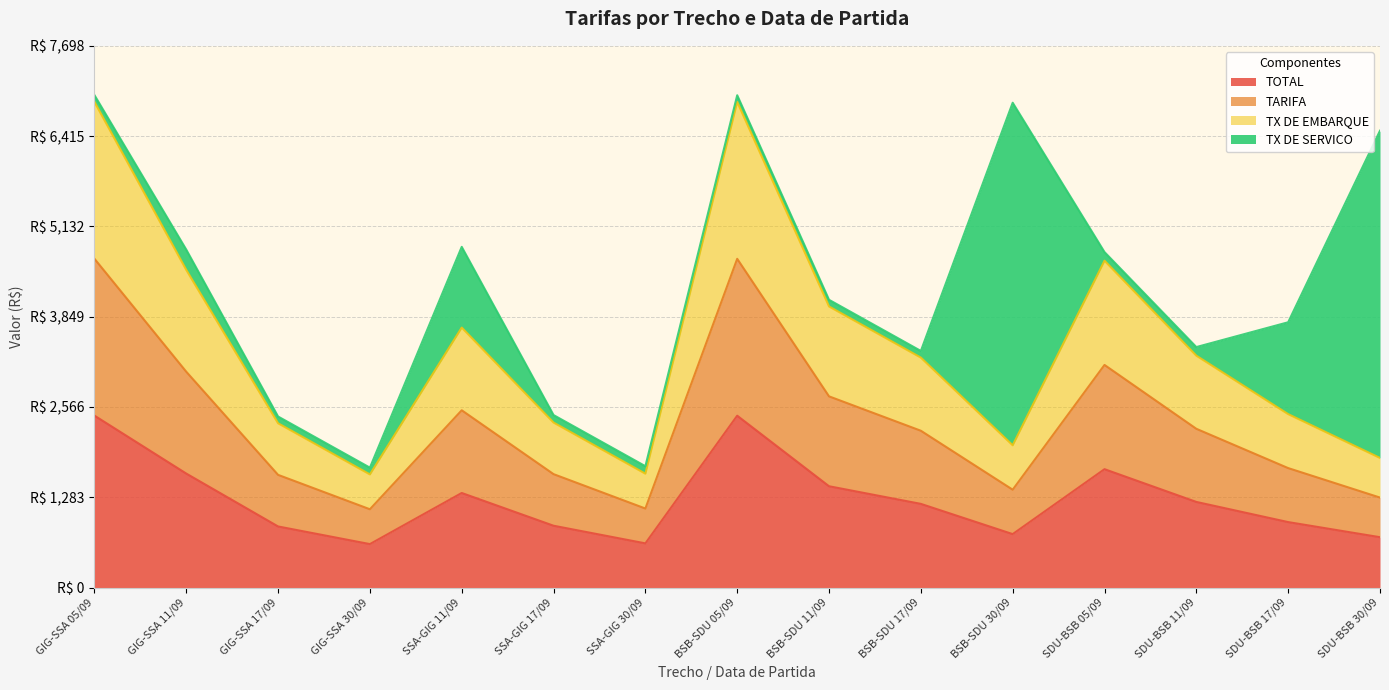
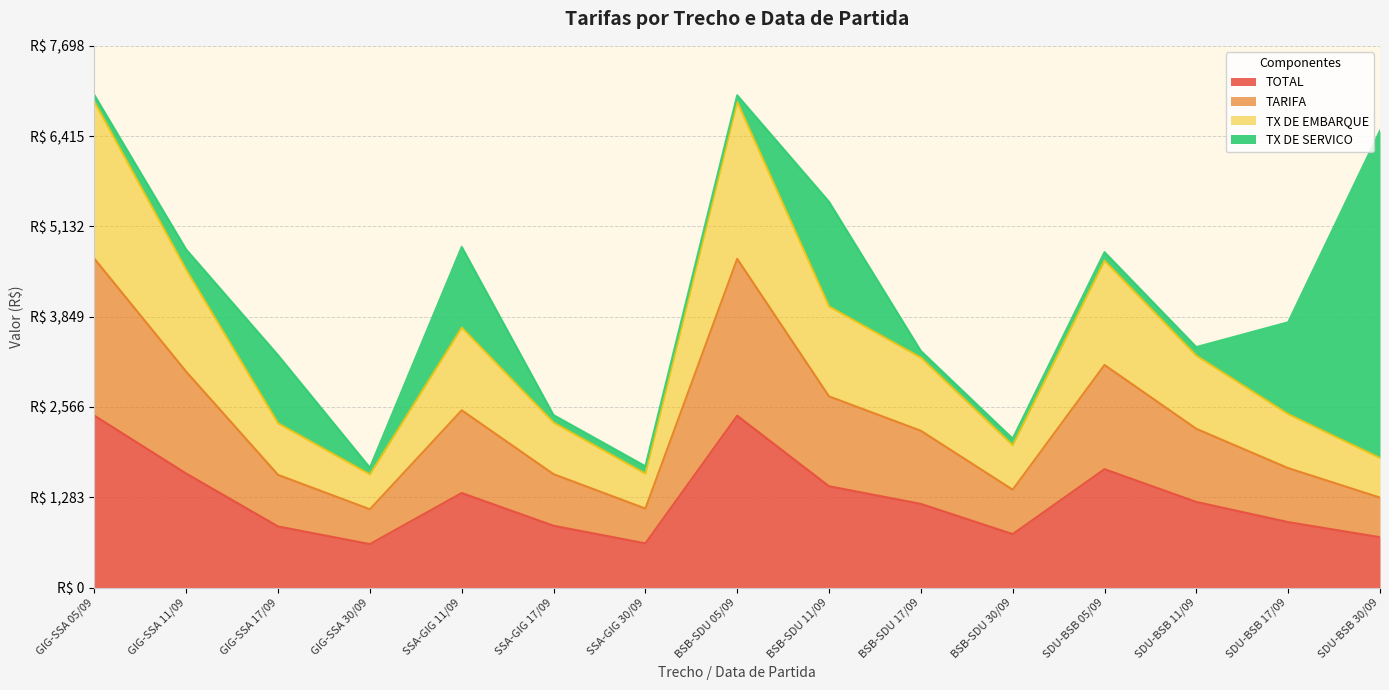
TX DE SERVICO, GIG-SSA 17/09: R$ 100 -> R$ 1,000
TX DE SERVICO, BSB-SDU 11/09: R$ 100 -> R$ 1,500
TX DE SERVICO, BSB-SDU 30/09: R$ 4,900 -> R$ 100
